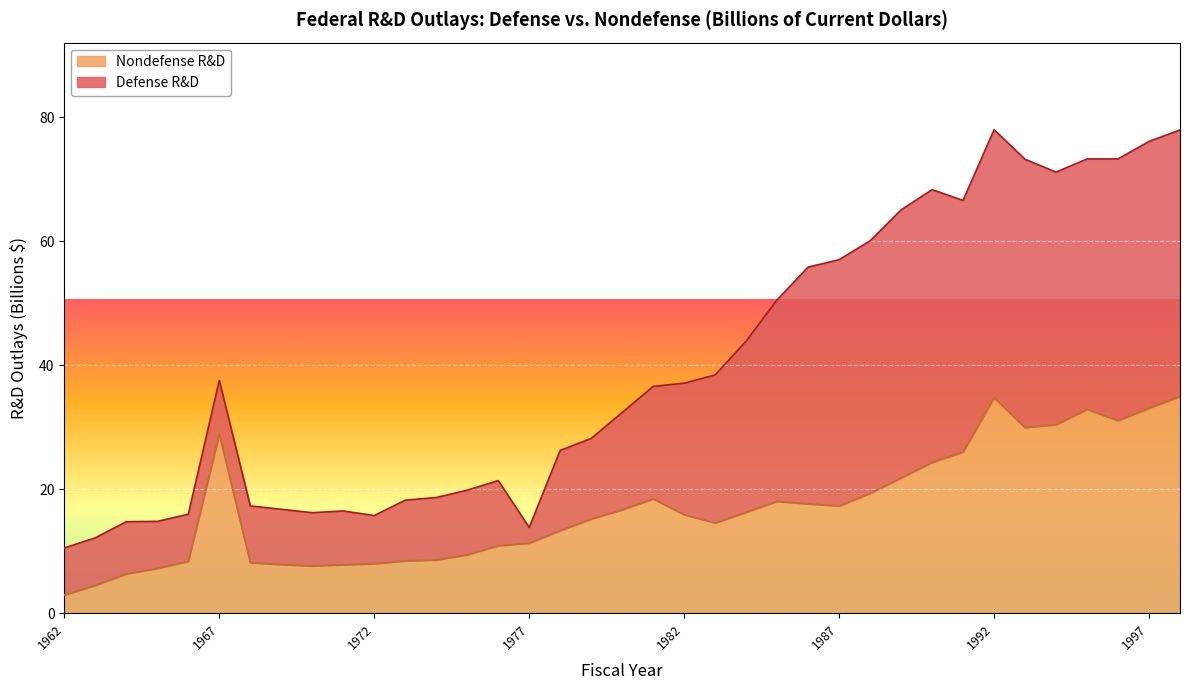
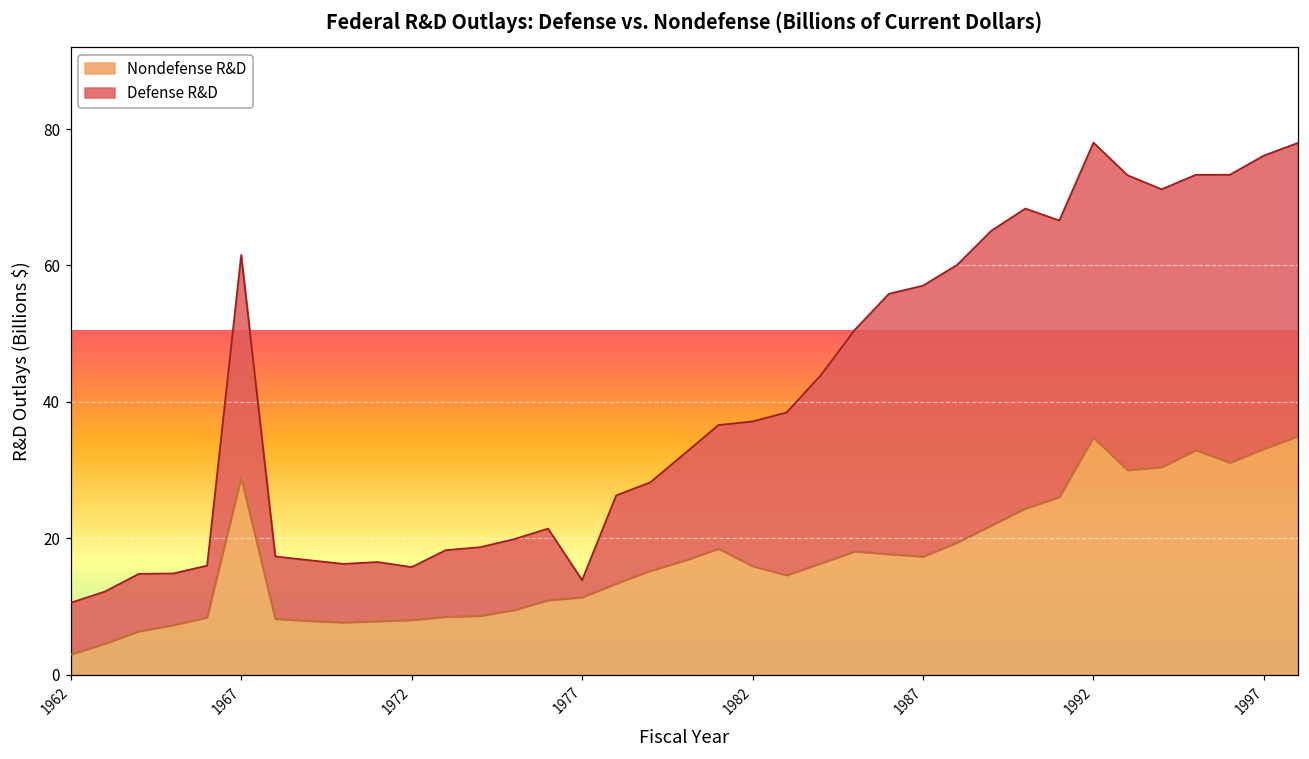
Defense R&D, 1967: 9 -> 33
